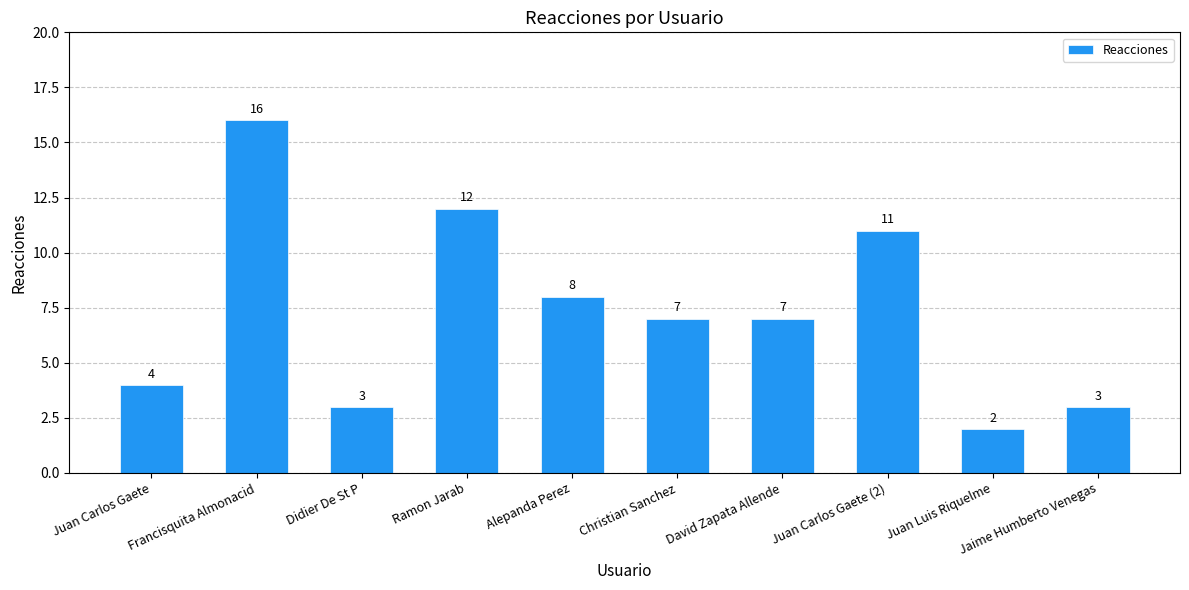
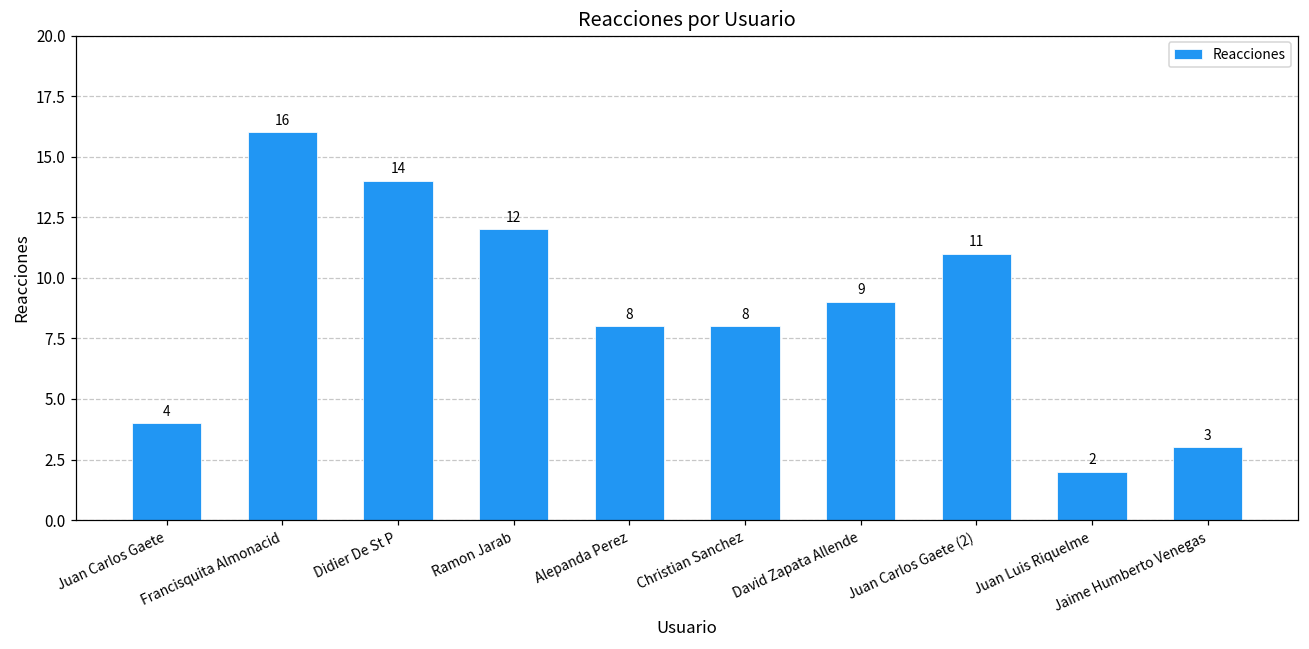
Didier De St P: 3 -> 14
Christian Sanchez: 7 -> 8
David Zapata Allende: 7 -> 9
